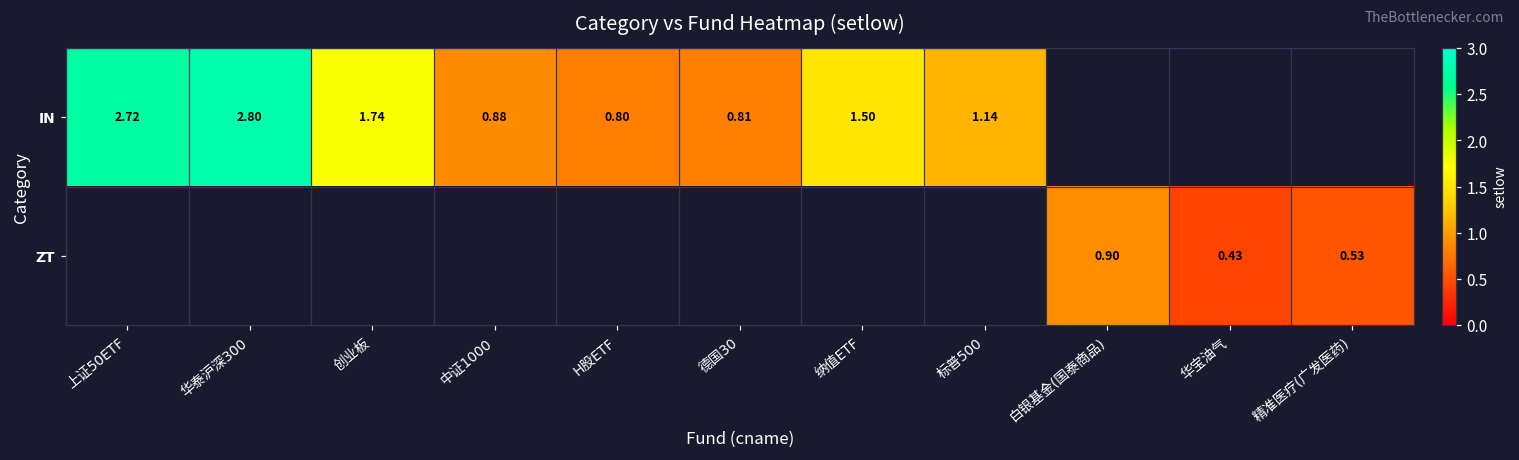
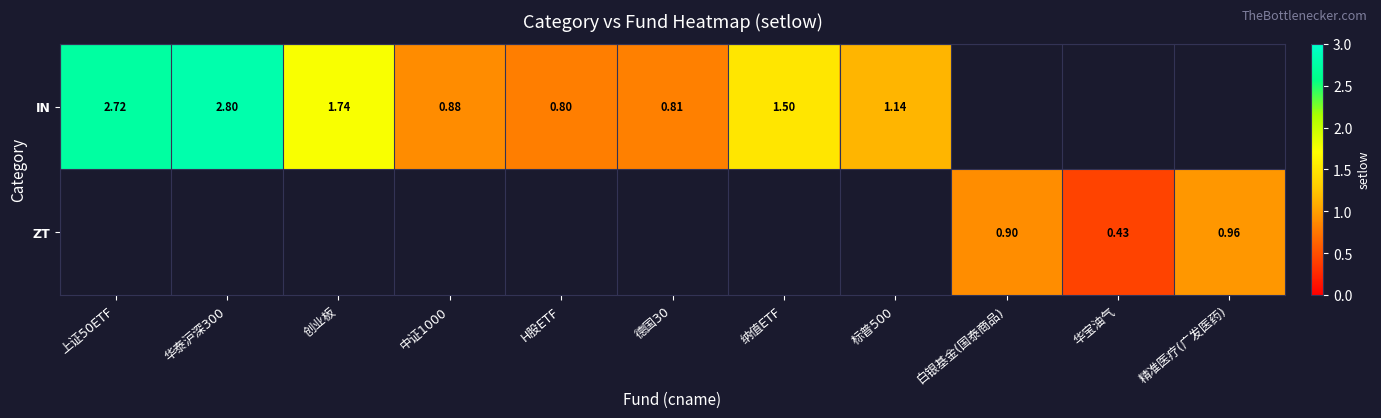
ZT, 精准医疗(广发医药): 0.53 -> 0.96
